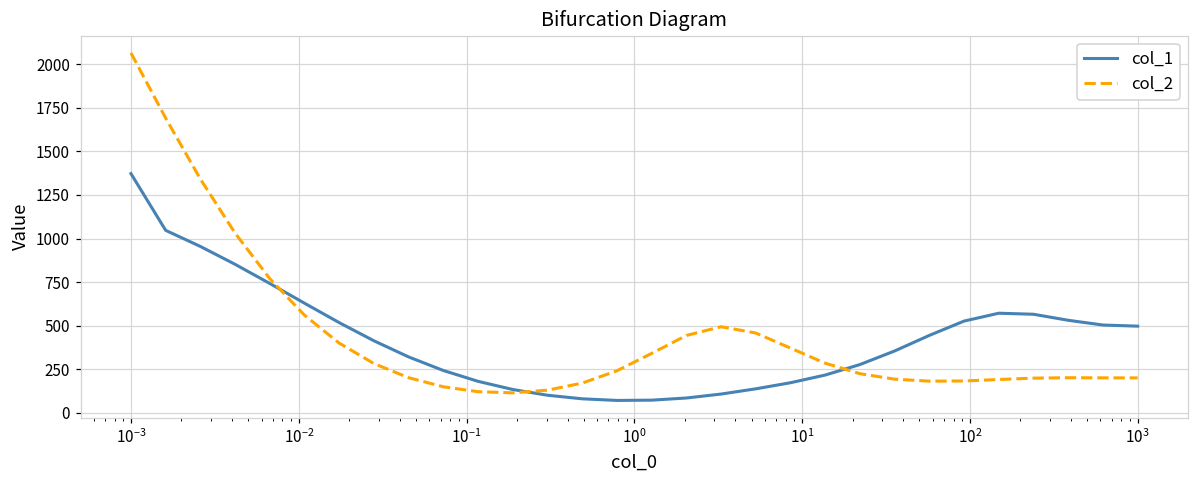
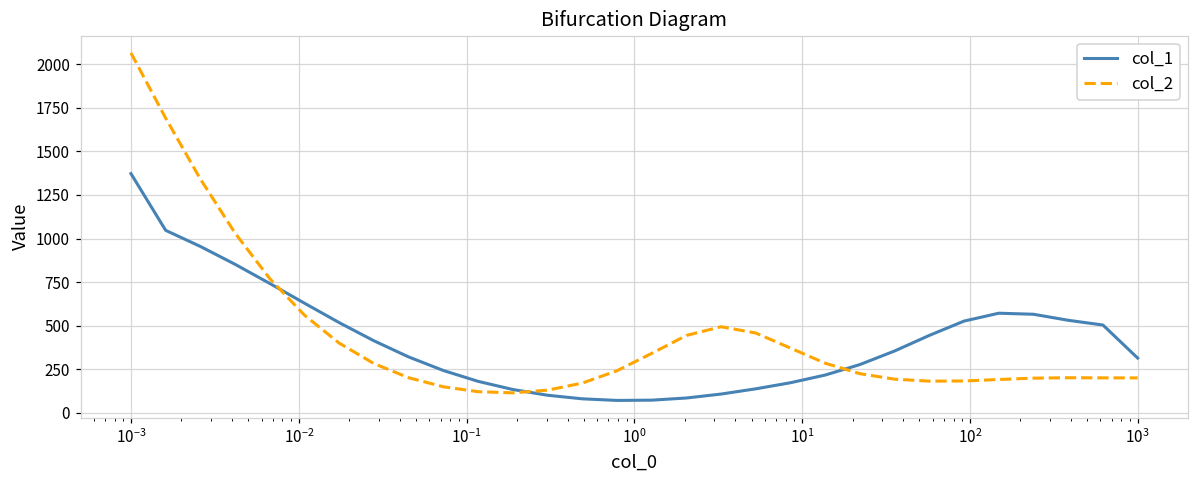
col_1, 10^3: 500 -> 310
